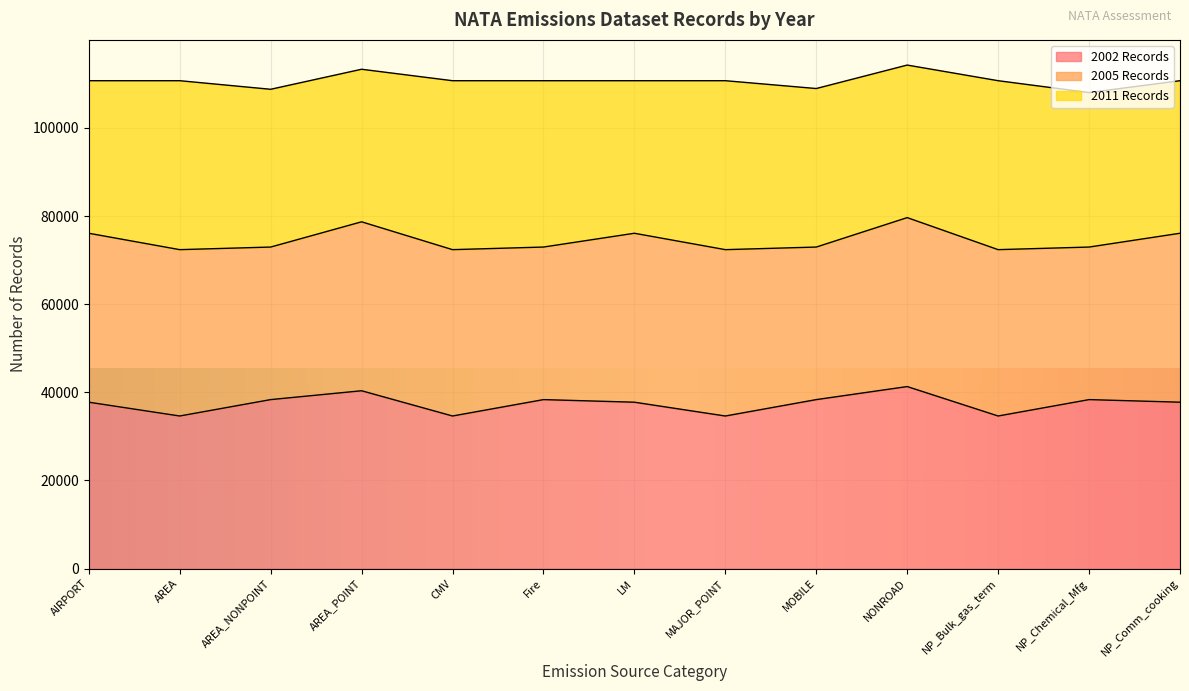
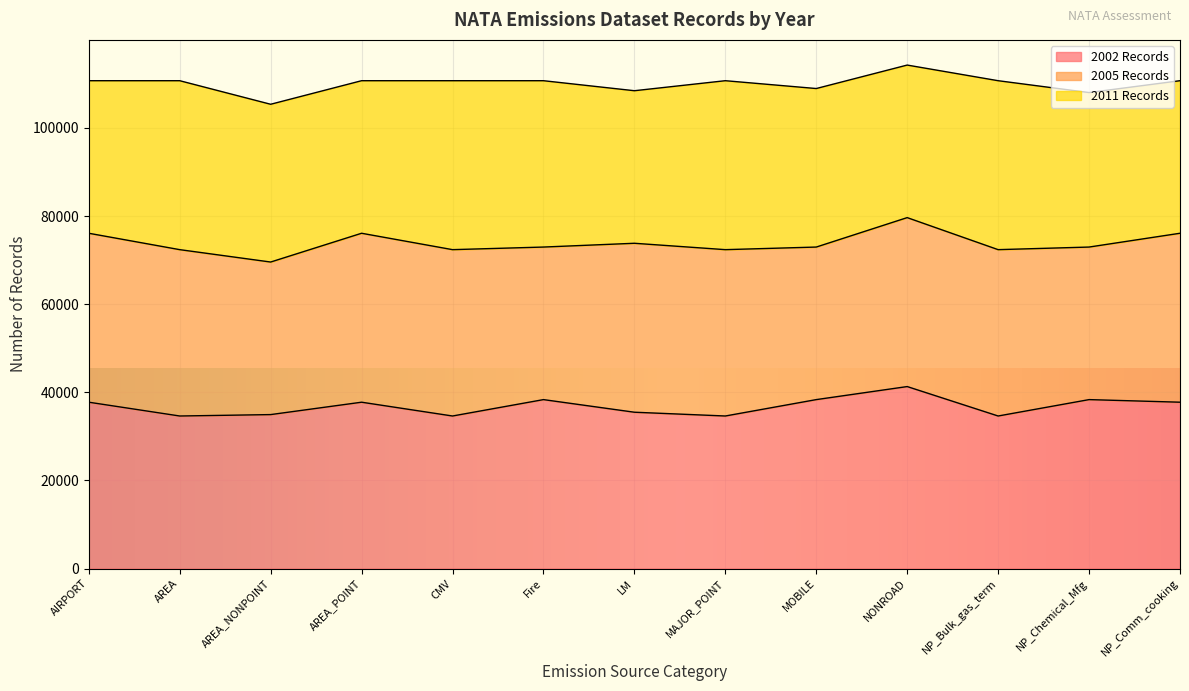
2002 Records, AREA_NONPOINT: 38000 -> 35000
2002 Records, AREA_POINT: 40000 -> 38000
2002 Records, LM: 38000 -> 35000
